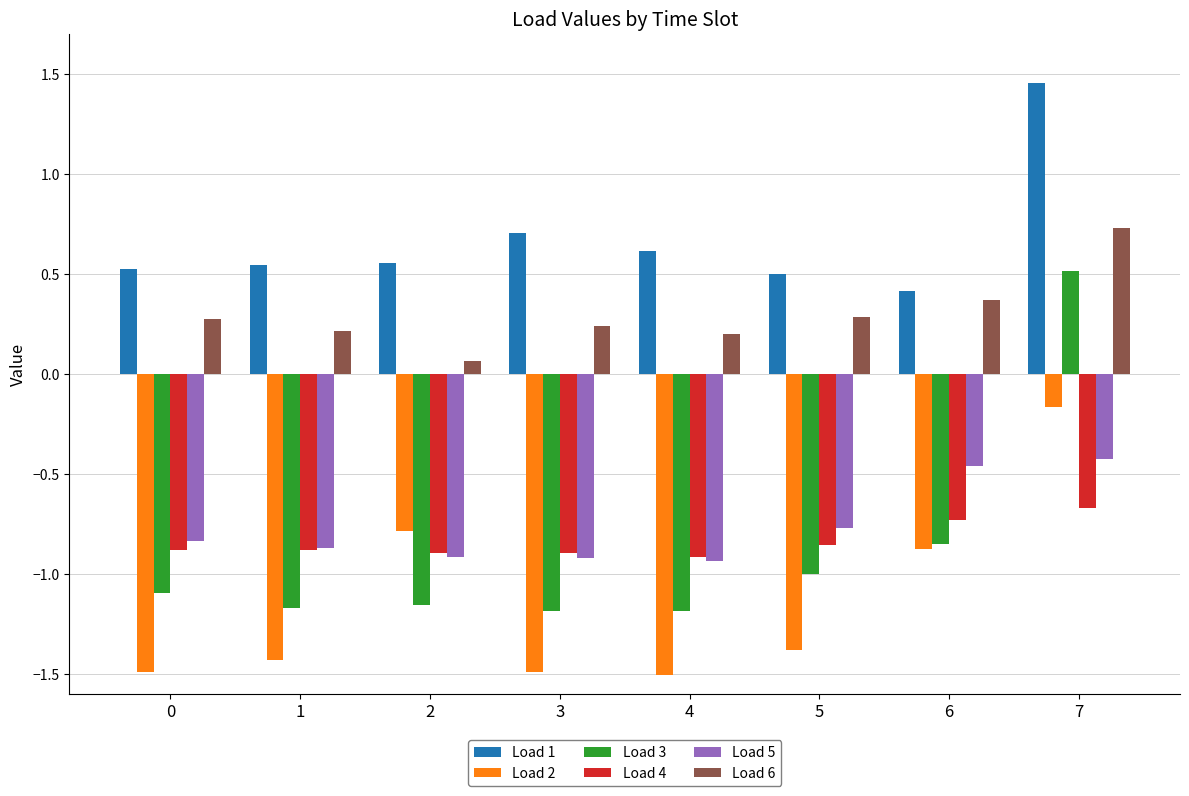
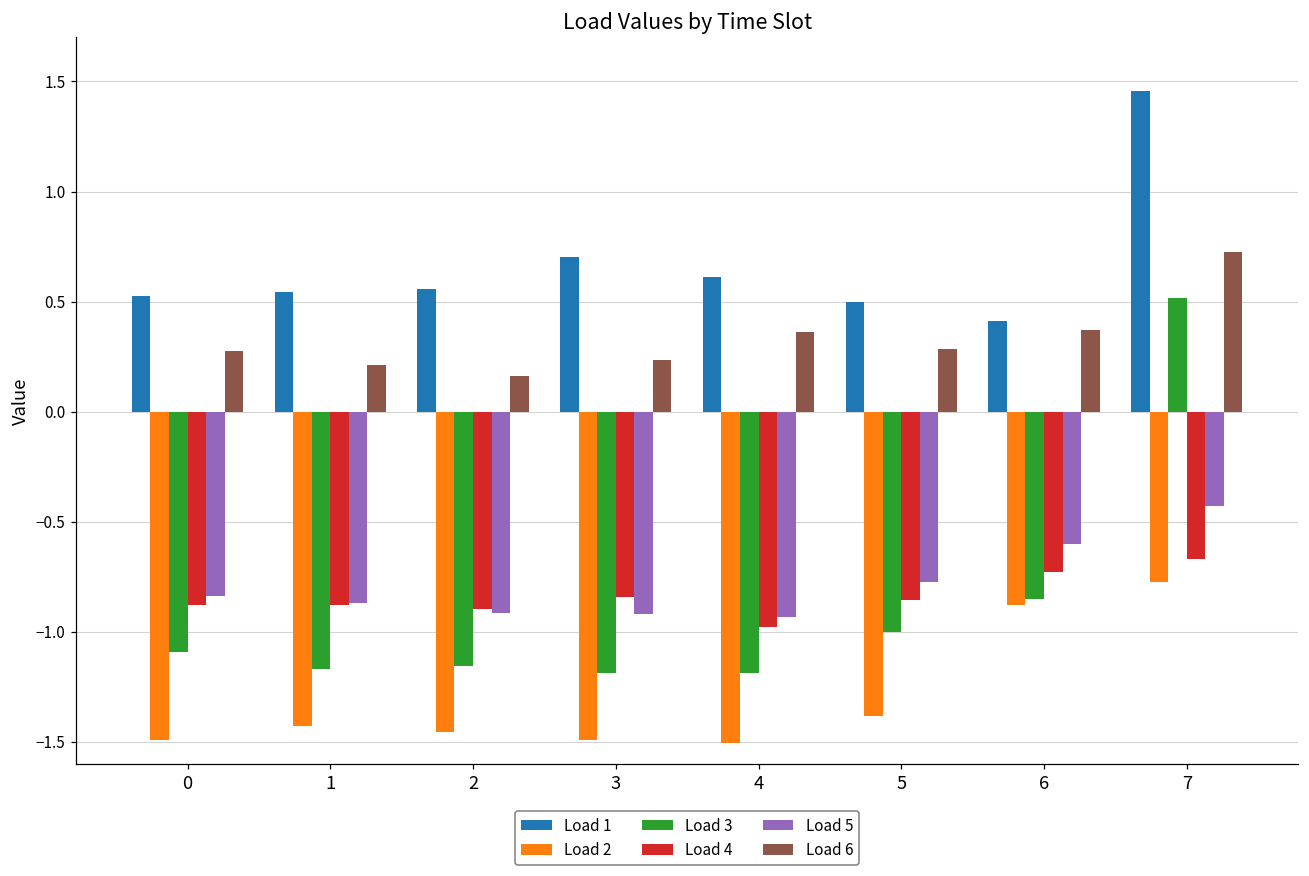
Load 2, 2: -0.79 -> -1.45
Load 6, 2: 0.06 -> 0.16
Load 4, 3: -0.90 -> -0.84
Load 4, 4: -0.92 -> -0.98
Load 6, 4: 0.20 -> 0.36
Load 5, 6: -0.46 -> -0.60
Load 2, 7: -0.17 -> -0.77
